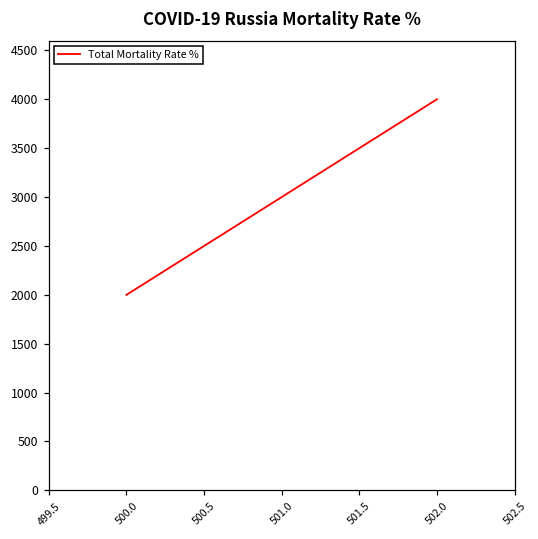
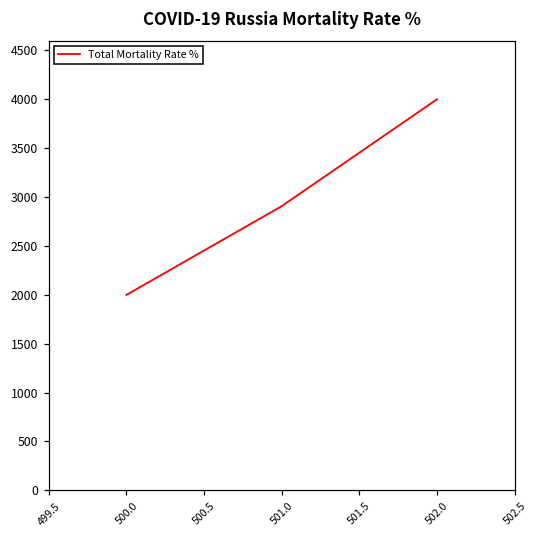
501.0: 3000 -> 2900
